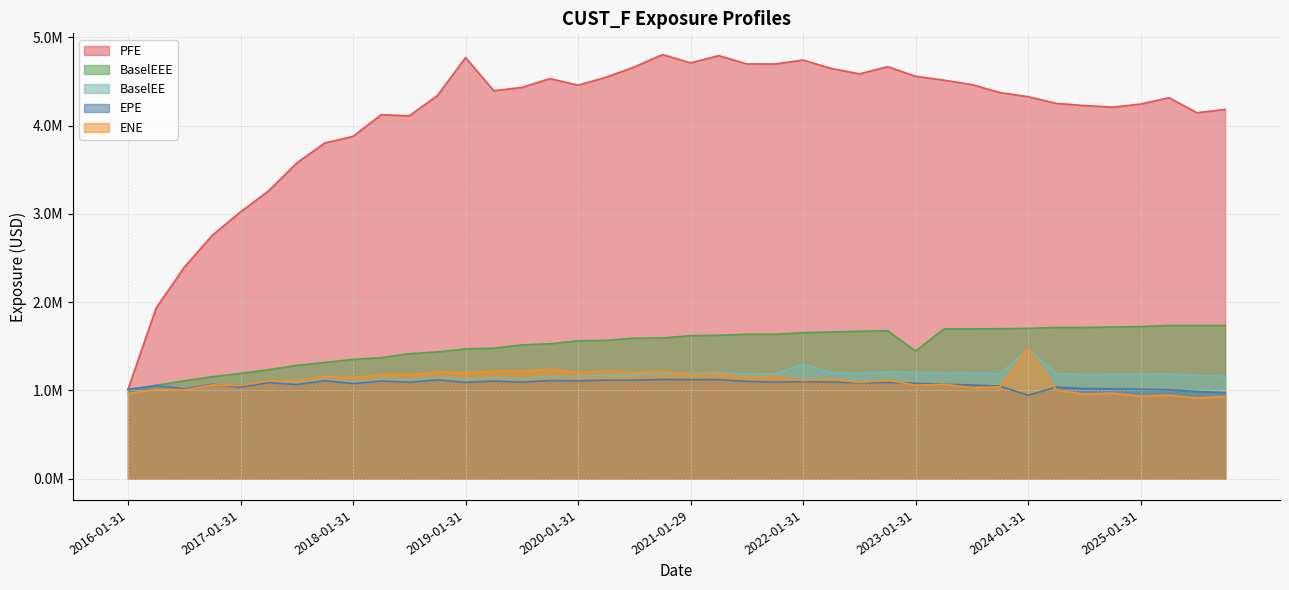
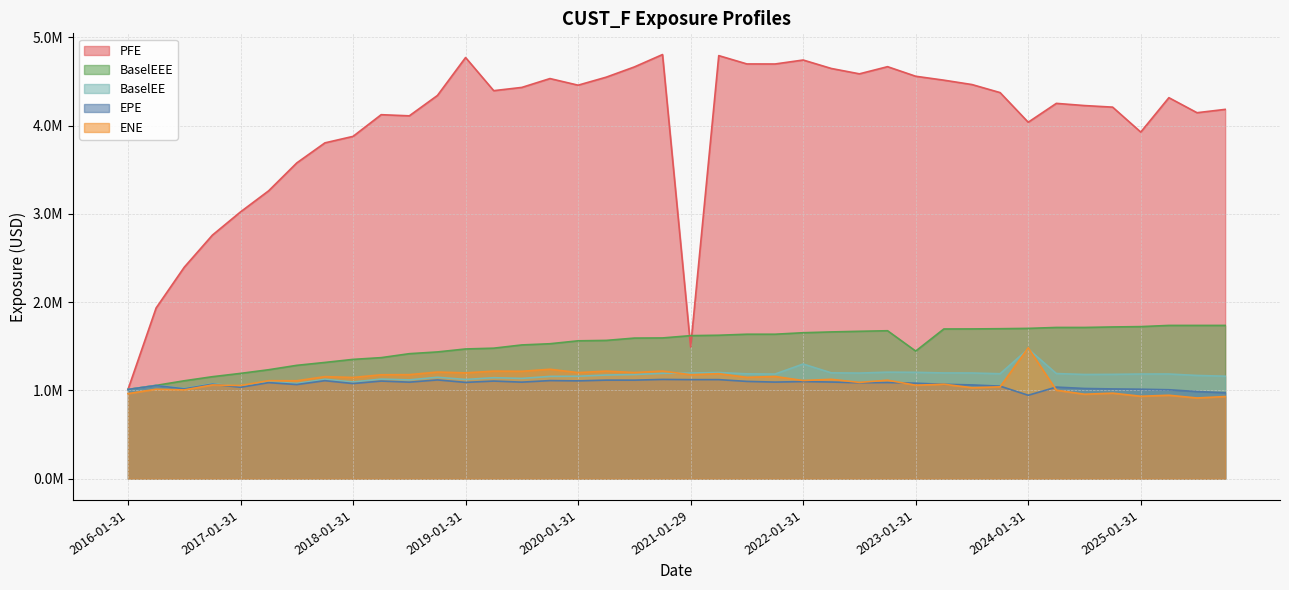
PFE, 2021-01-29: 4700000 -> 1500000
PFE, 2024-01-31: 4300000 -> 4000000
PFE, 2025-01-31: 4200000 -> 3900000
